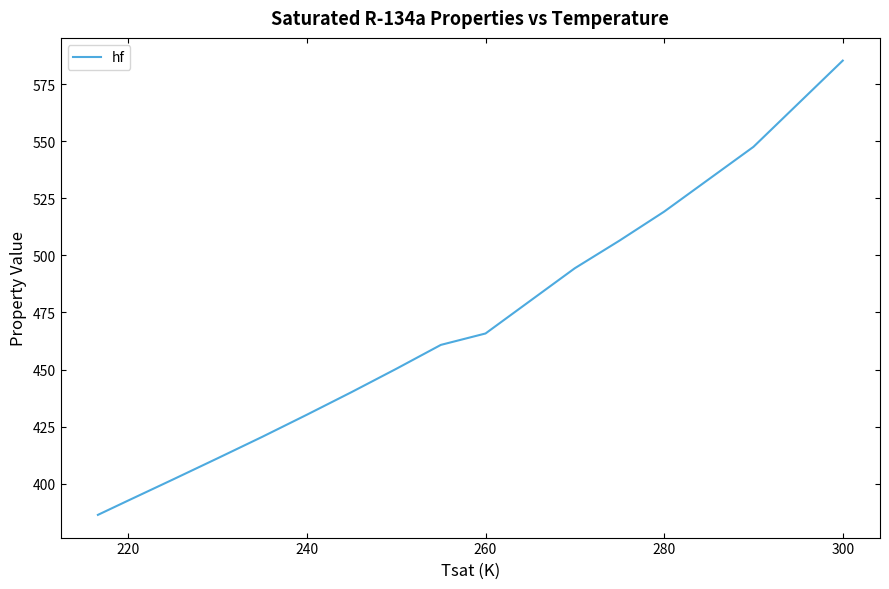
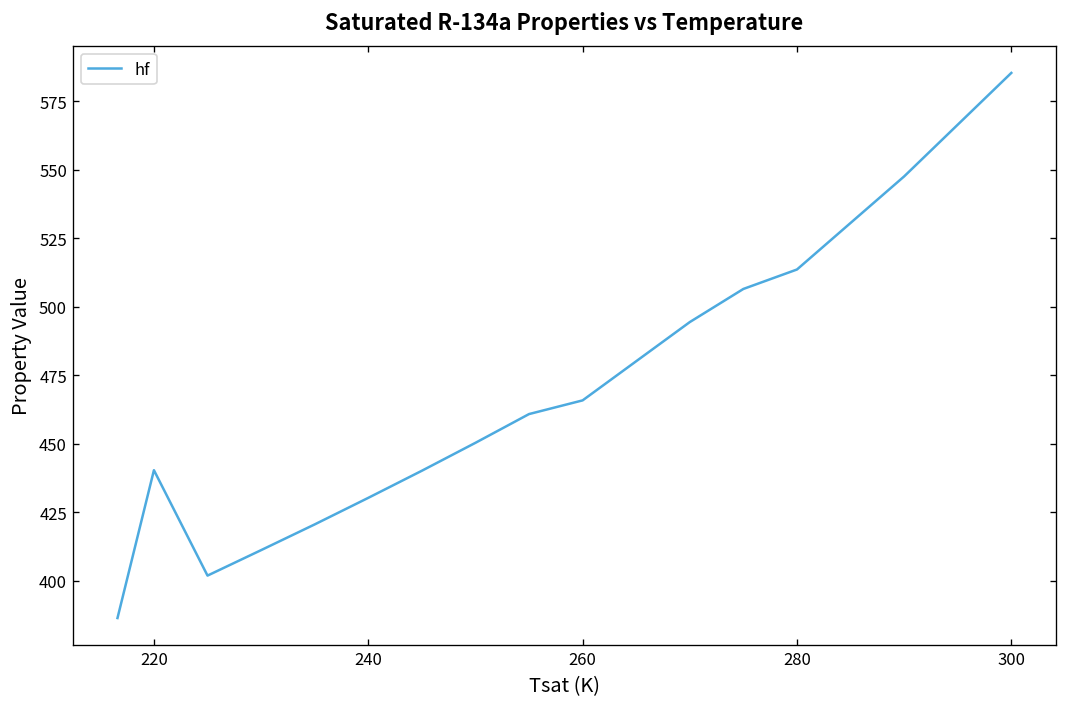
220: 393 -> 440
280: 519 -> 514
